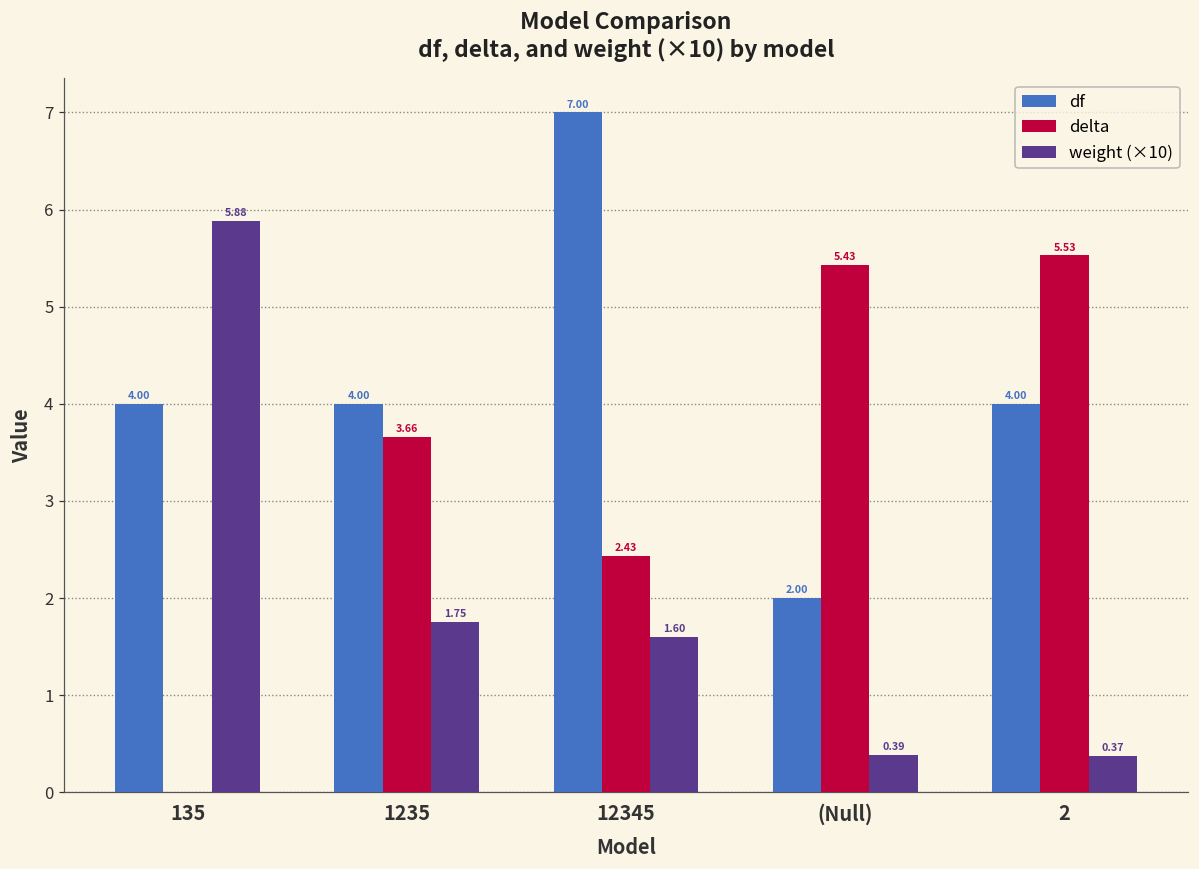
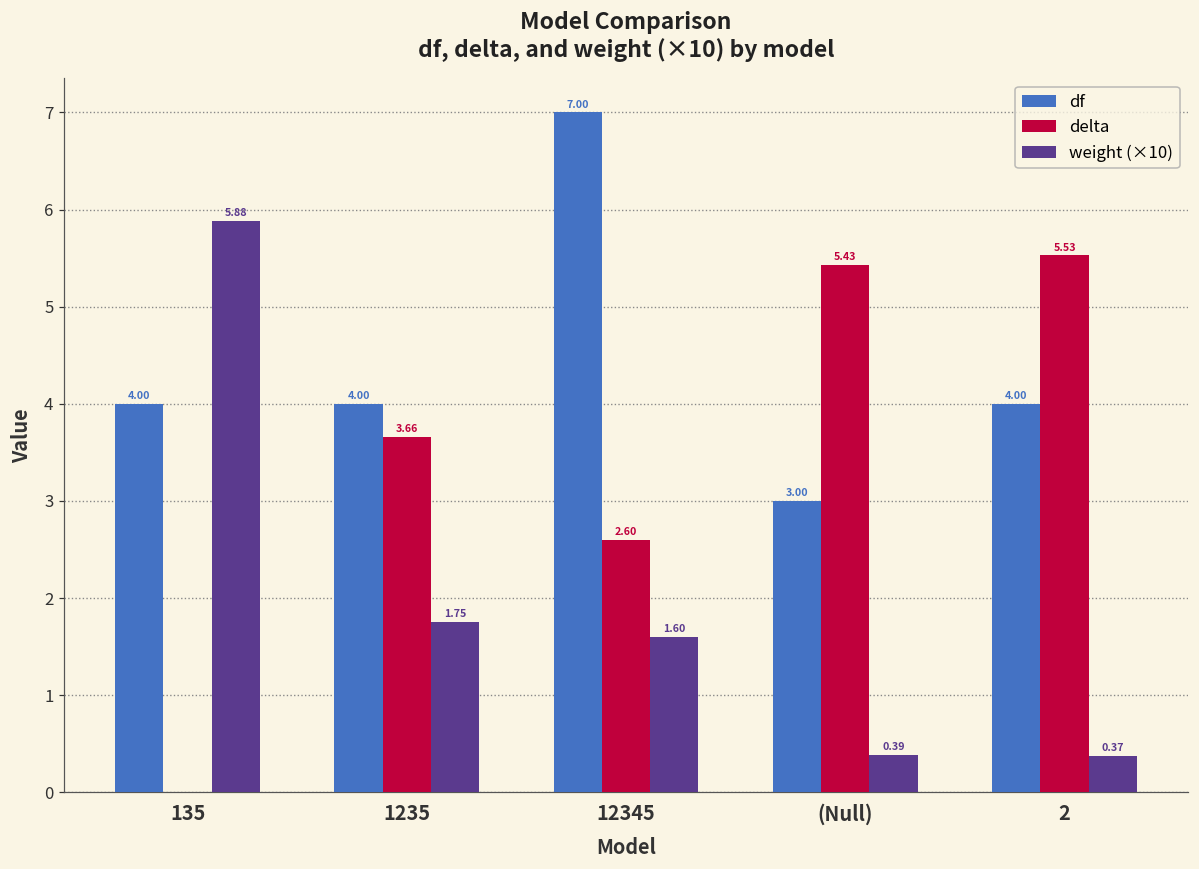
delta, 12345: 2.43 -> 2.60
df, (Null): 2.00 -> 3.00
